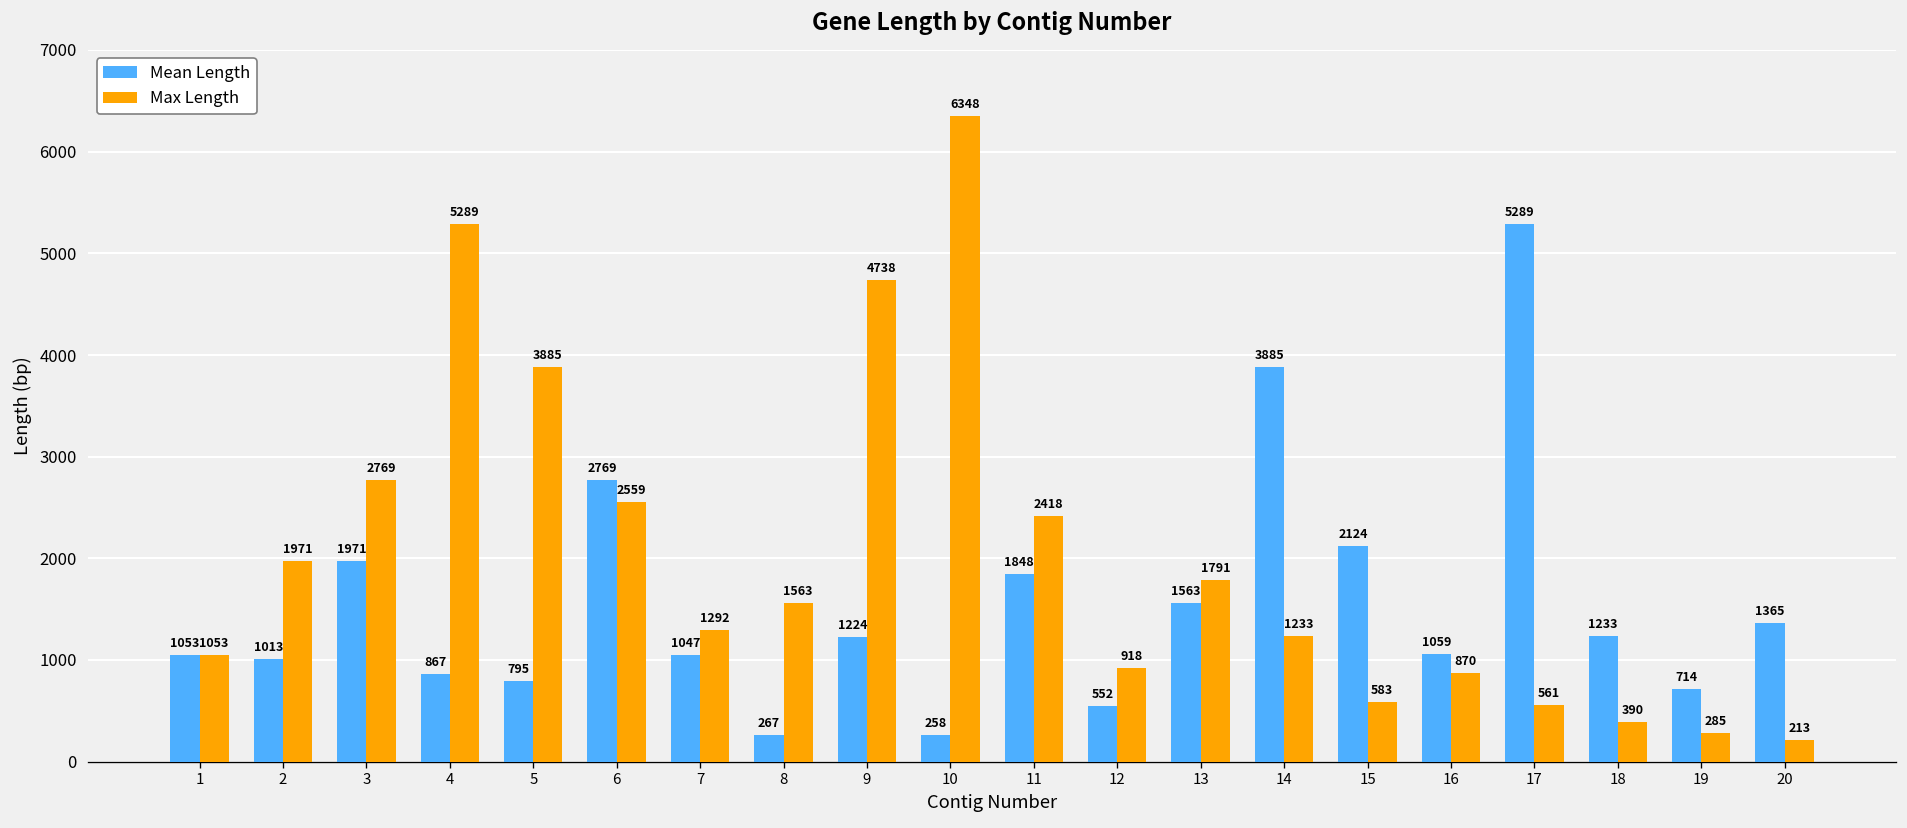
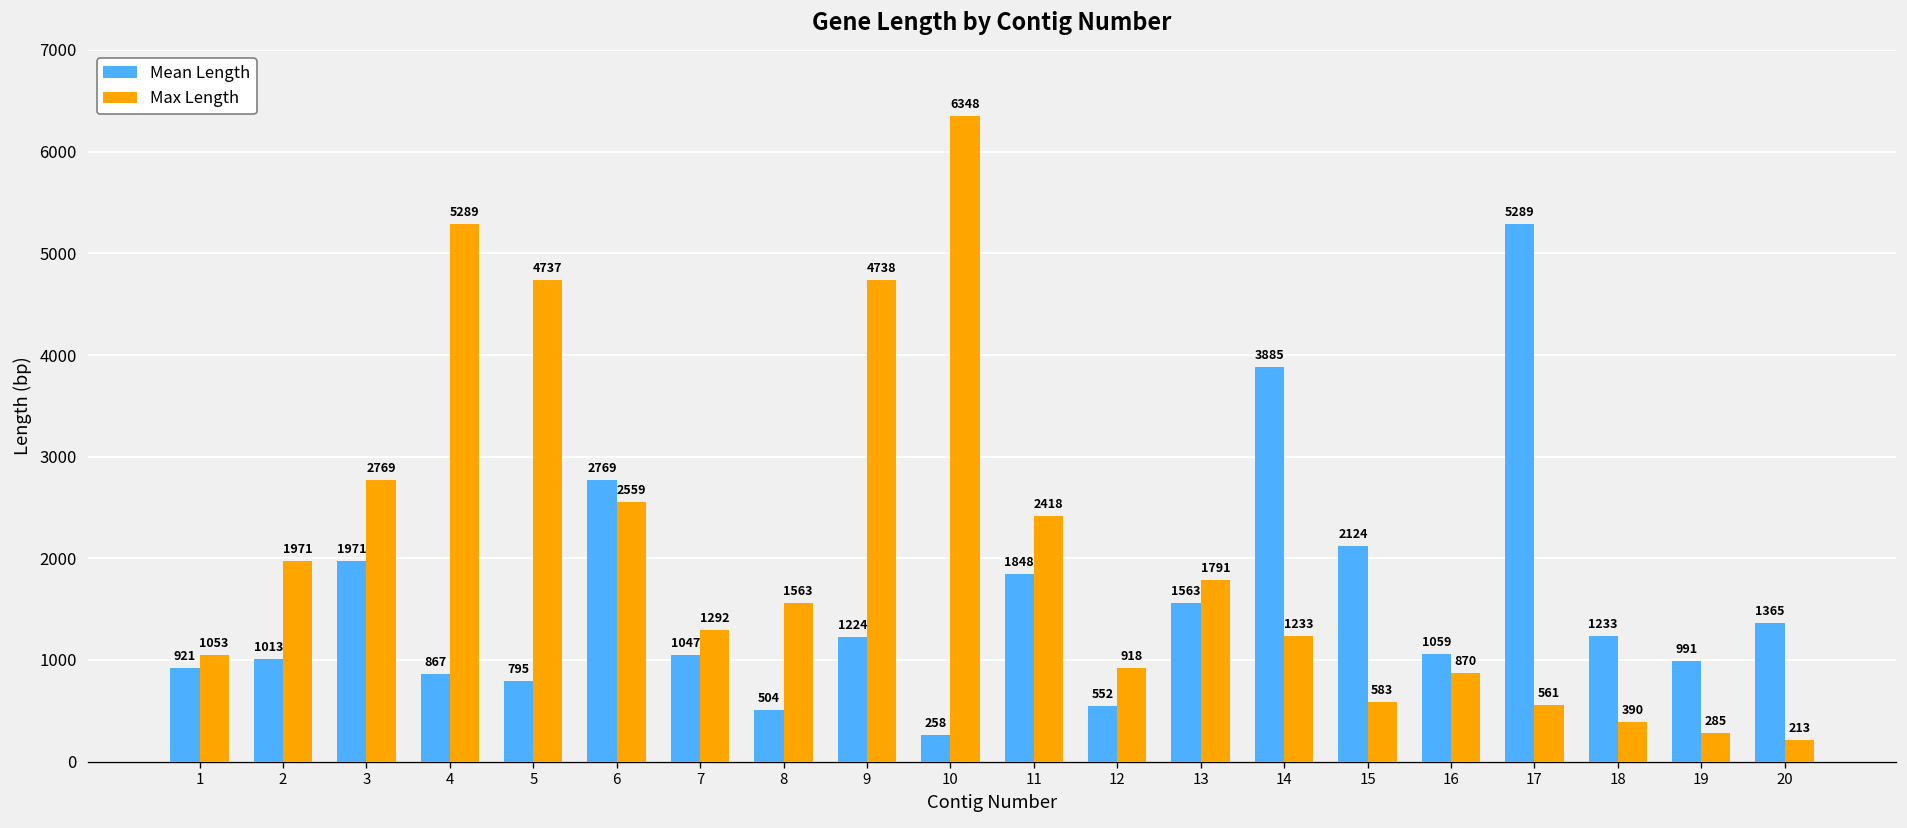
Mean Length, 1: 1053 -> 921
Max Length, 5: 3885 -> 4737
Mean Length, 8: 267 -> 504
Mean Length, 19: 714 -> 991
